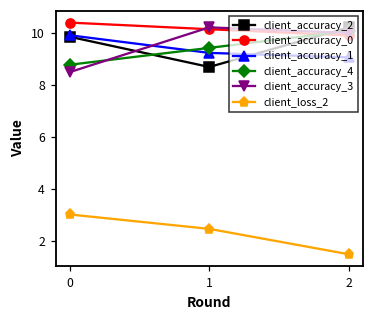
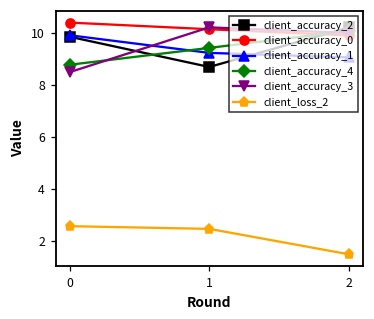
client_loss_2, 0: 3.0 -> 2.6
